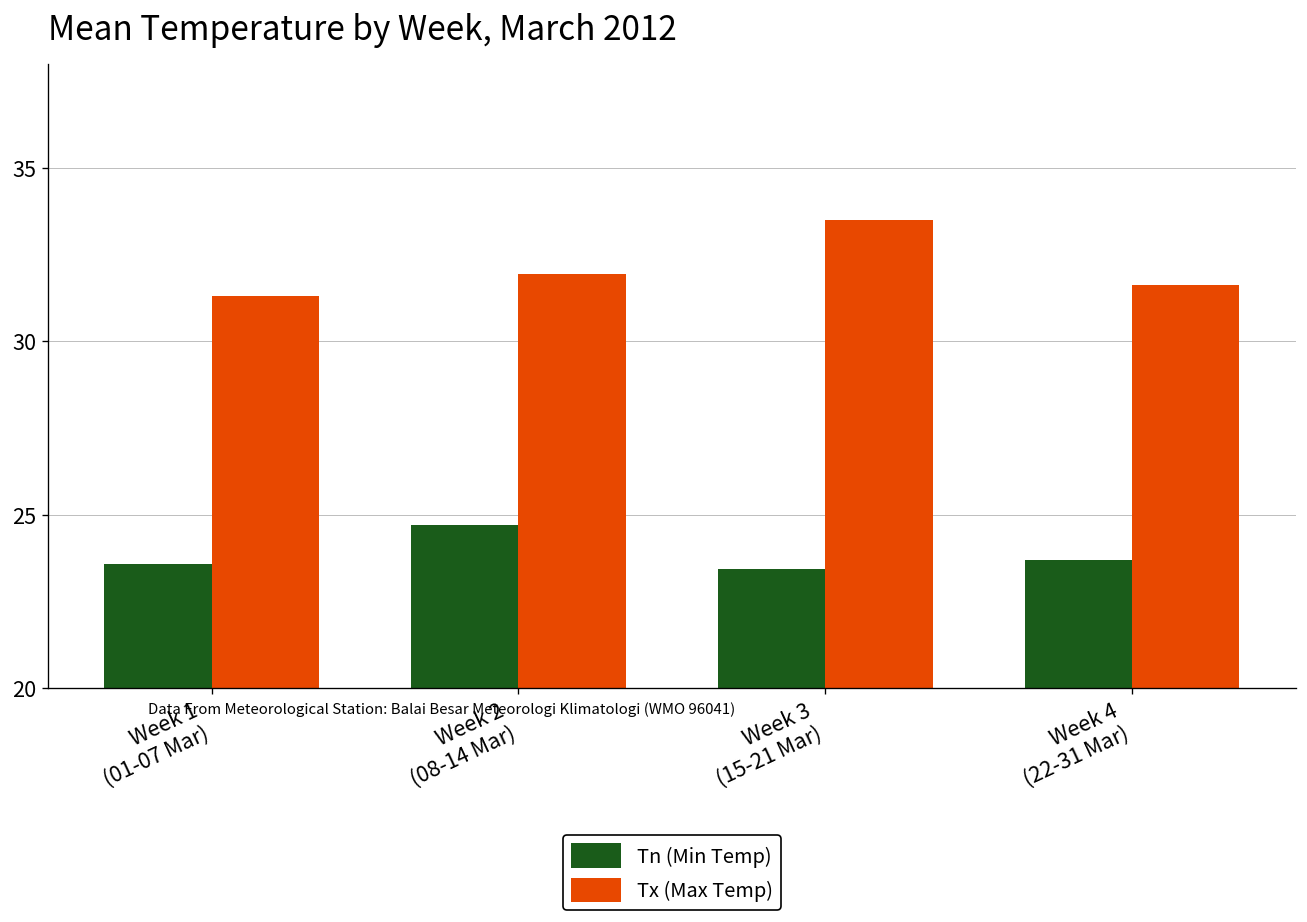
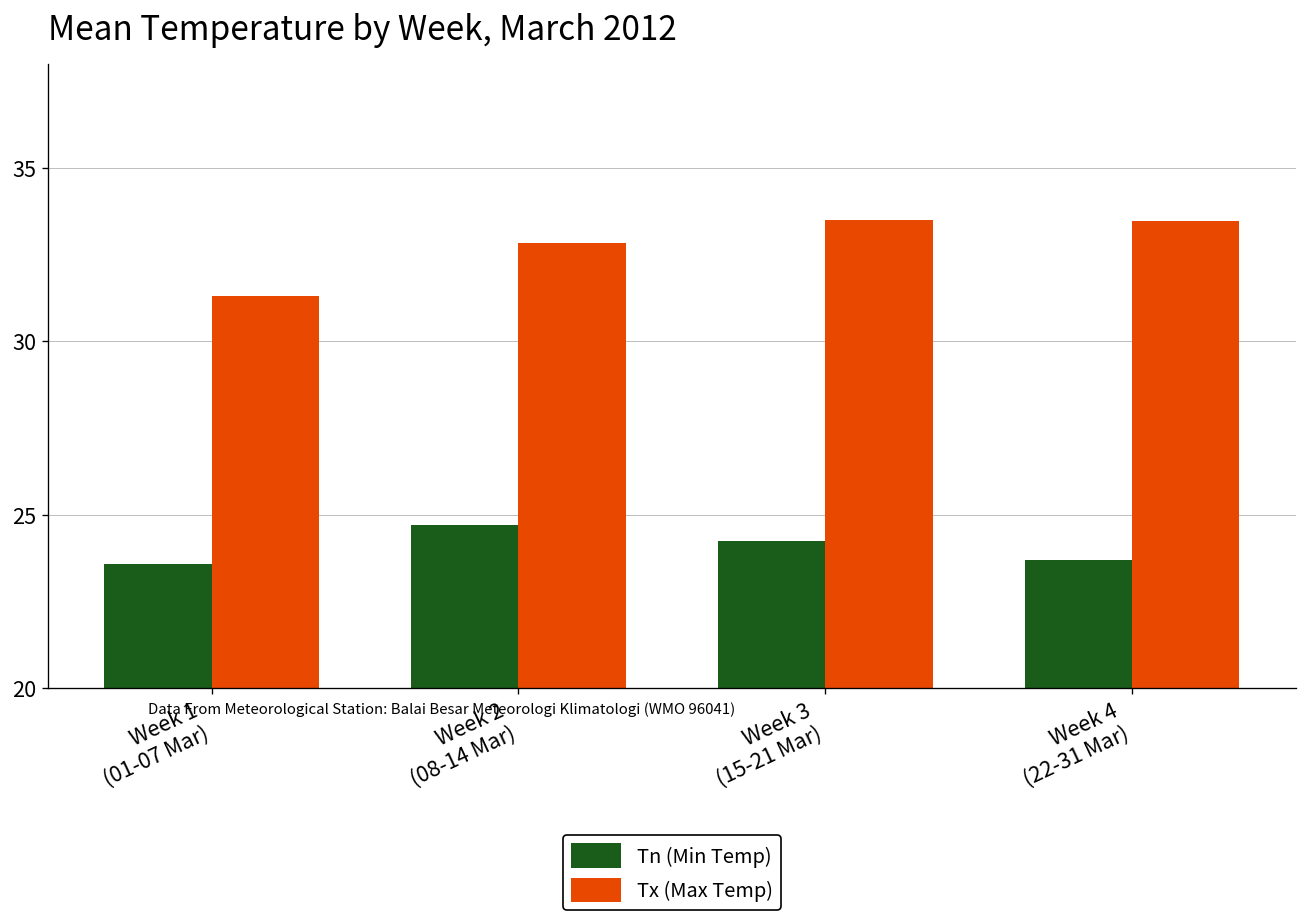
Tx (Max Temp), Week 2 (08-14 Mar): 31.9 -> 32.8
Tn (Min Temp), Week 3 (15-21 Mar): 23.4 -> 24.2
Tx (Max Temp), Week 4 (22-31 Mar): 31.6 -> 33.5
